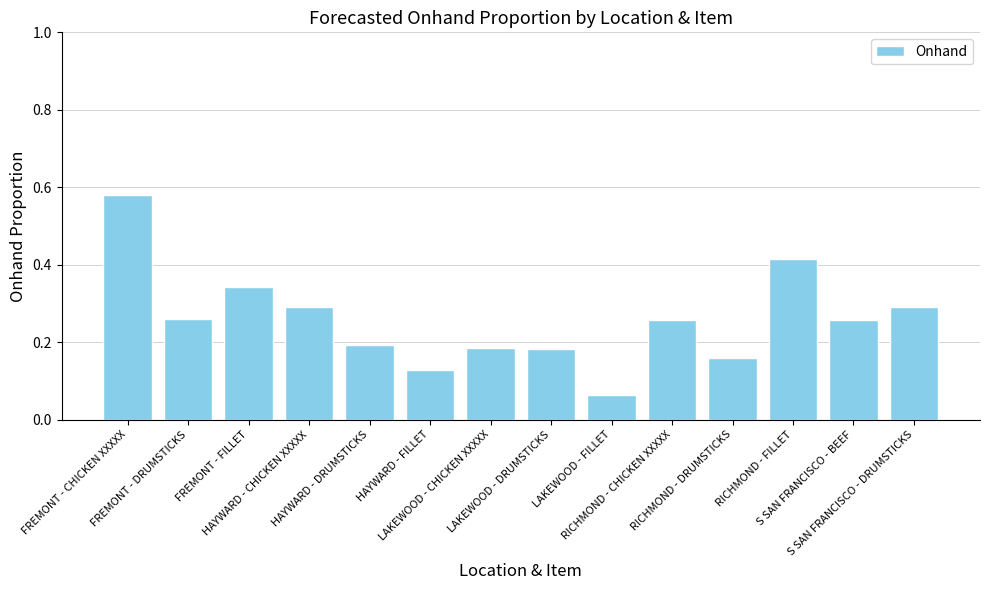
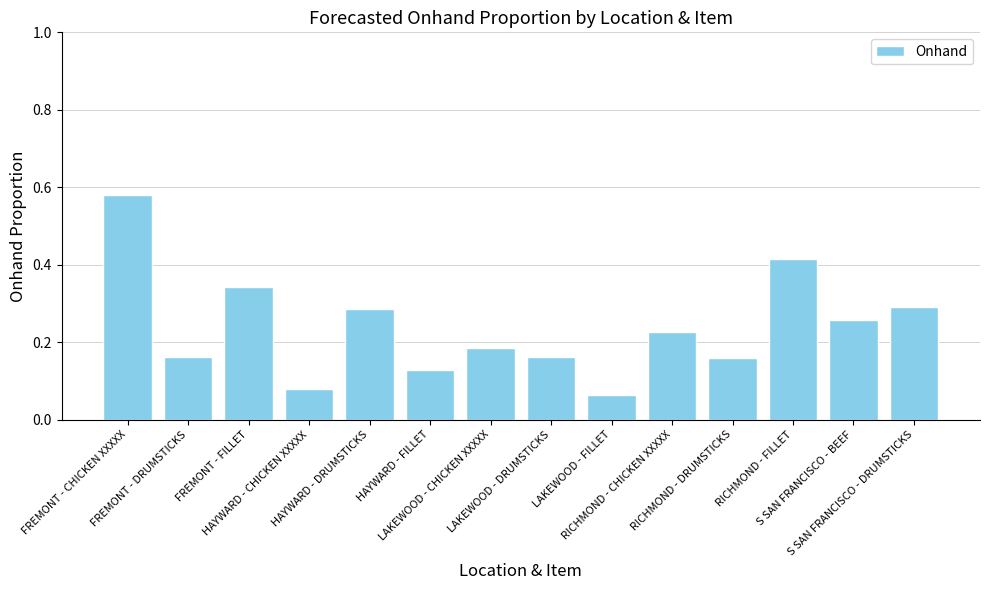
FREMONT - DRUMSTICKS: 0.26 -> 0.16
HAYWARD - CHICKEN XXXXX: 0.29 -> 0.08
HAYWARD - DRUMSTICKS: 0.19 -> 0.29
LAKEWOOD - DRUMSTICKS: 0.18 -> 0.16
RICHMOND - CHICKEN XXXXX: 0.26 -> 0.23
